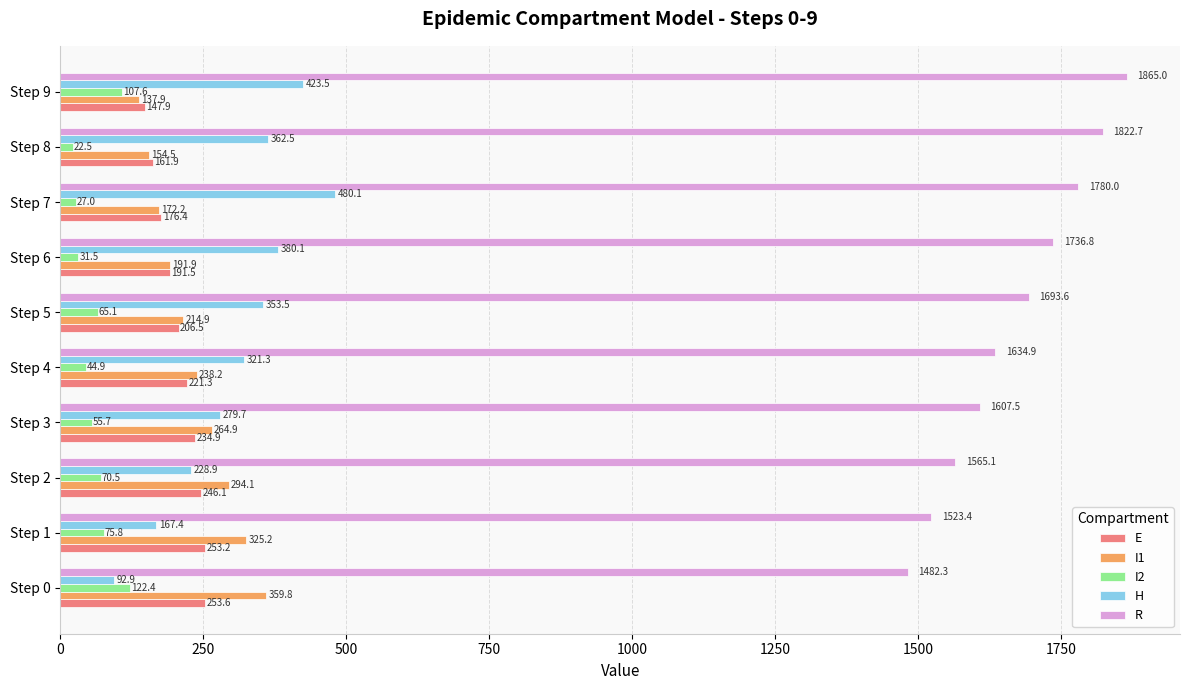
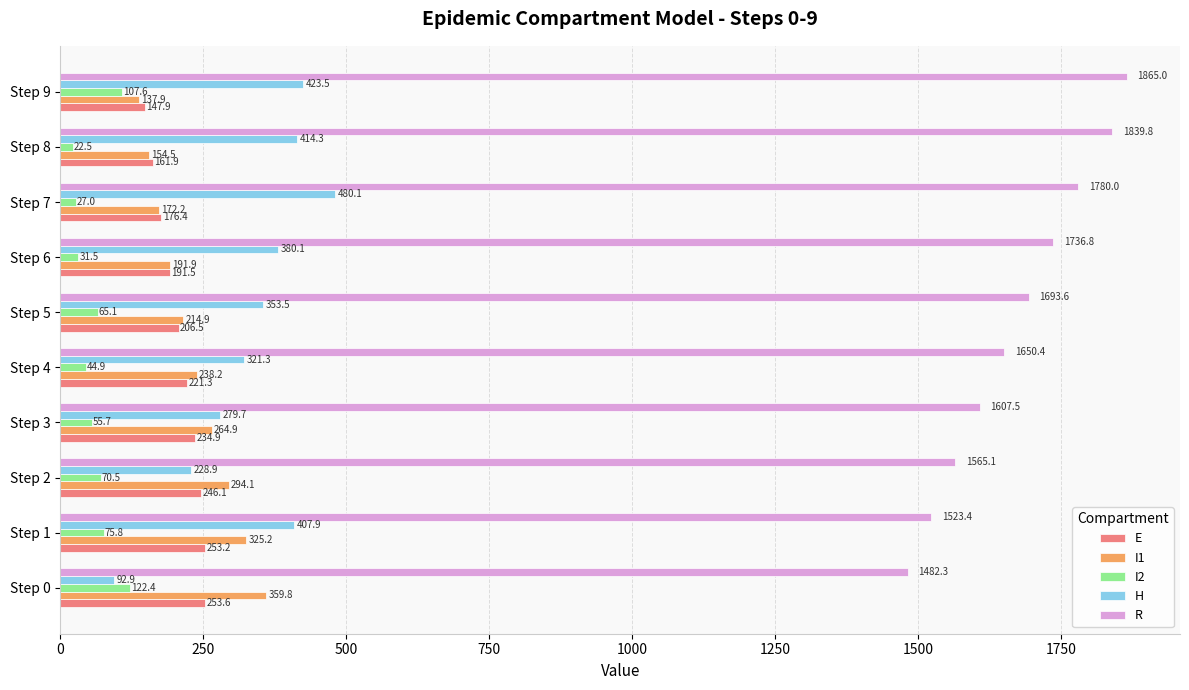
R, Step 8: 1822.7 -> 1839.8
H, Step 8: 362.5 -> 414.3
R, Step 4: 1634.9 -> 1650.4
H, Step 1: 167.4 -> 407.9
